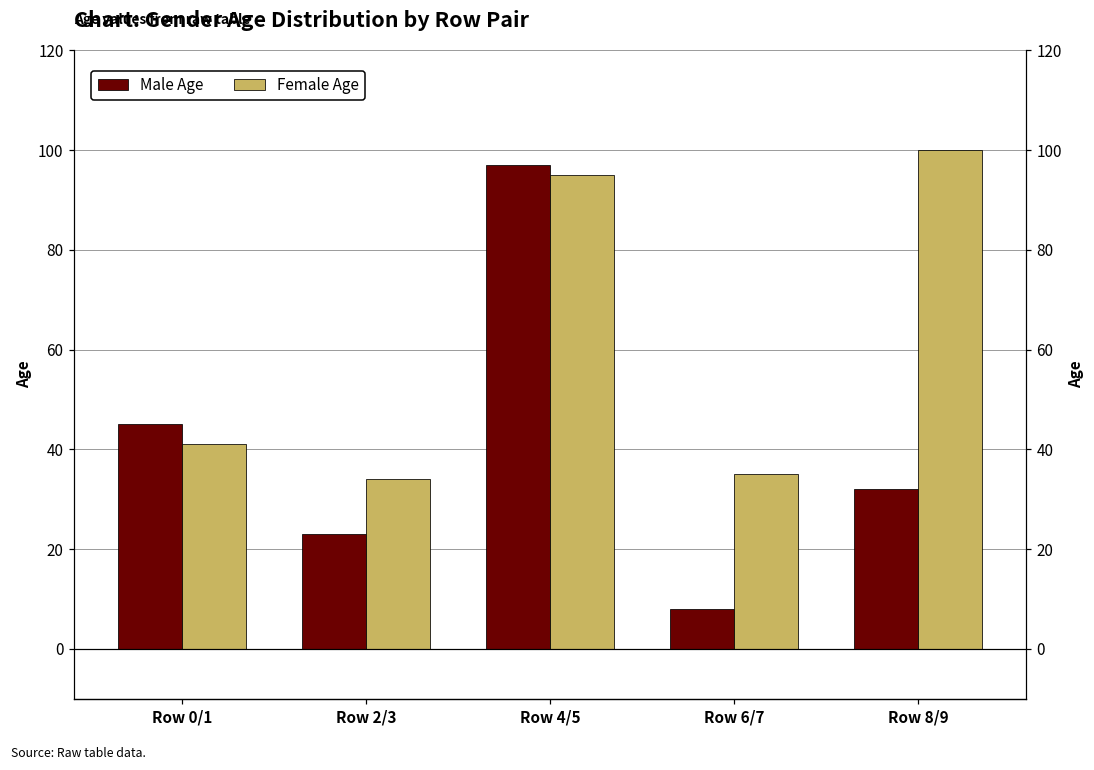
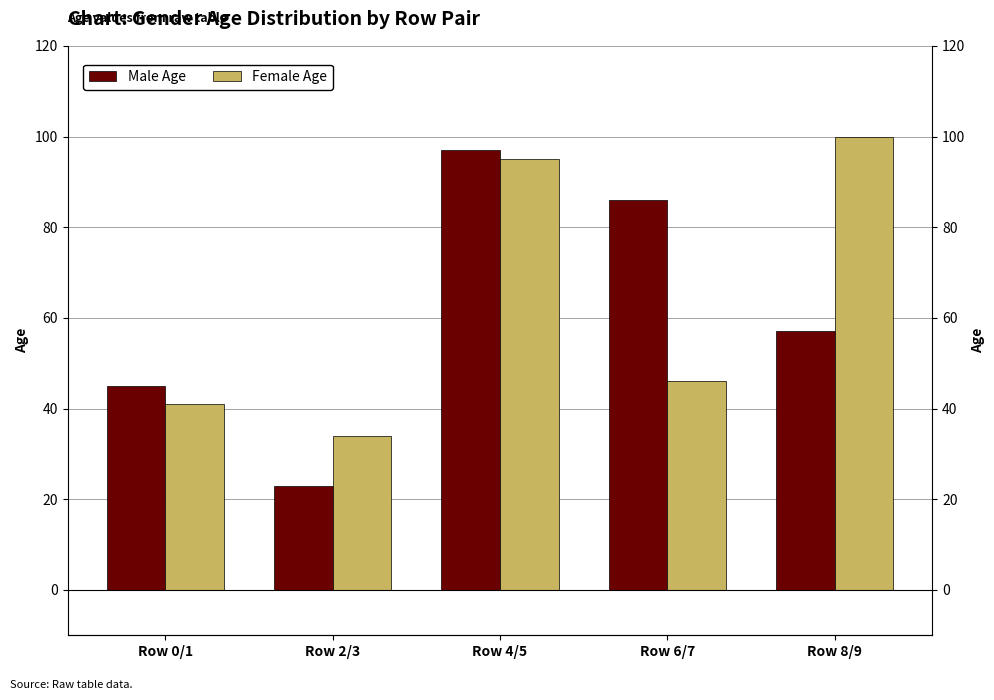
Male Age, Row 6/7: 8 -> 86
Female Age, Row 6/7: 35 -> 46
Male Age, Row 8/9: 32 -> 57
